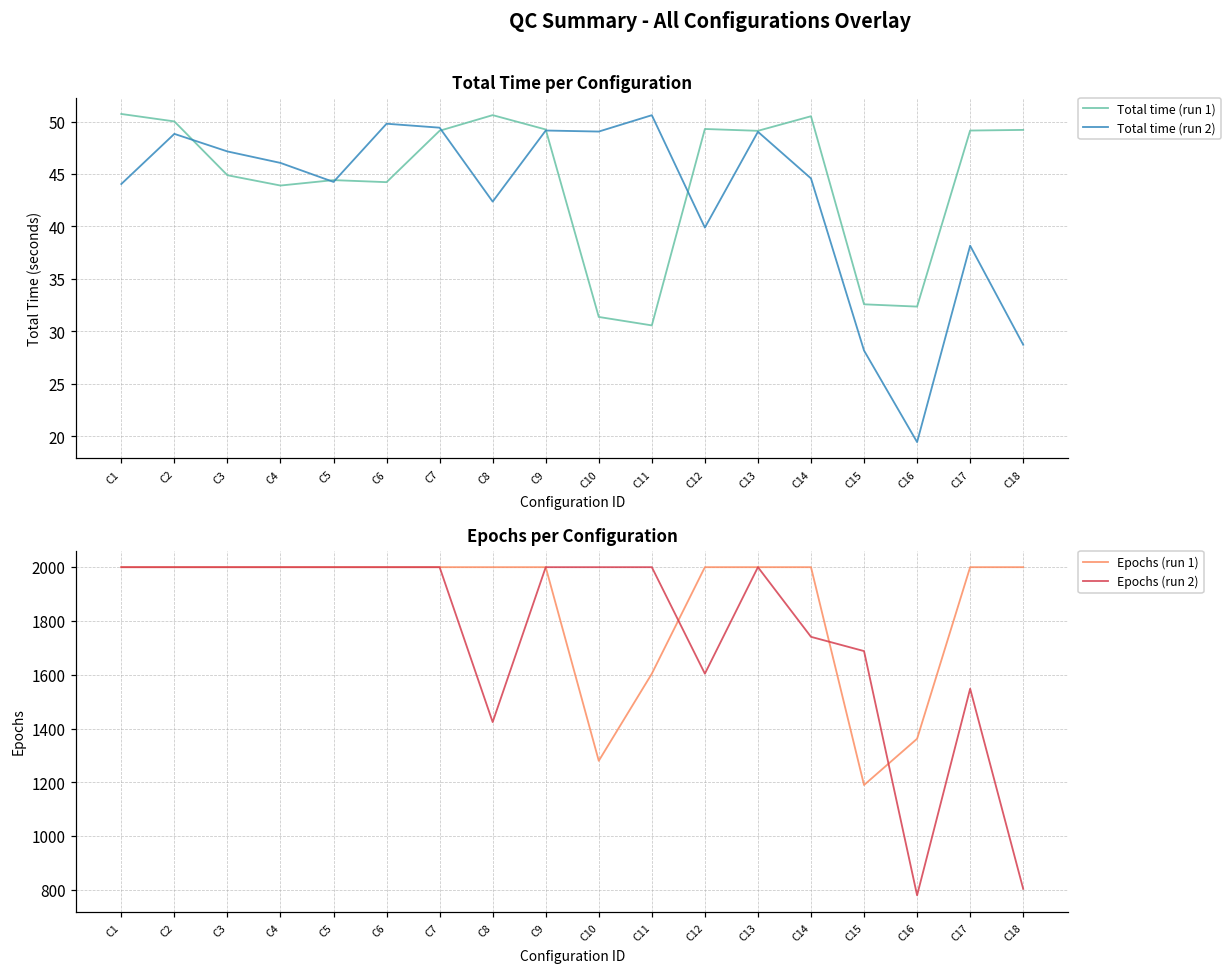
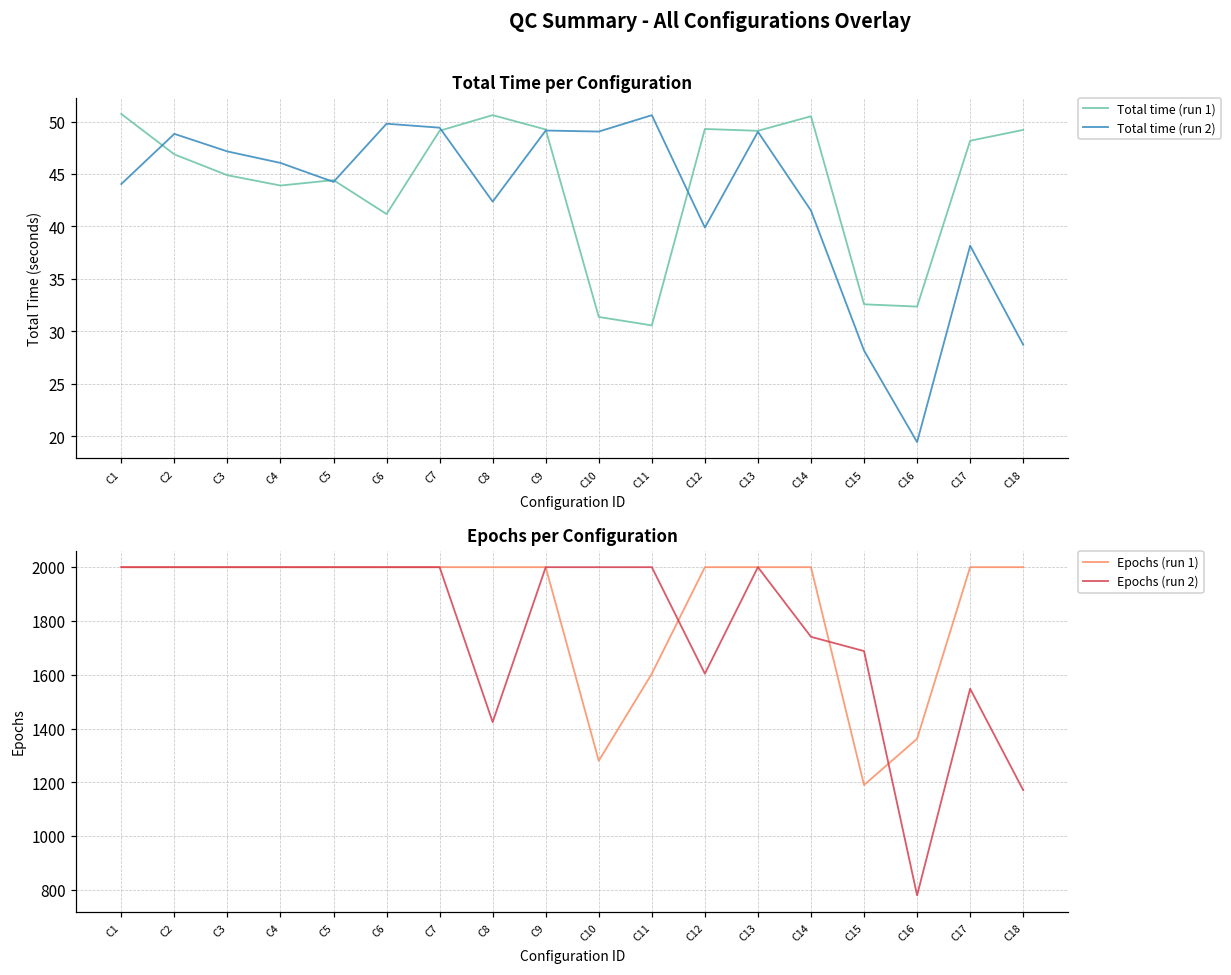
Total Time per Configuration, Total time (run 1), C2: 50 -> 47
Total Time per Configuration, Total time (run 1), C6: 44 -> 41
Total Time per Configuration, Total time (run 2), C14: 45 -> 42
Total Time per Configuration, Total time (run 1), C17: 49 -> 48
Epochs per Configuration, Epochs (run 2), C18: 800 -> 1170
